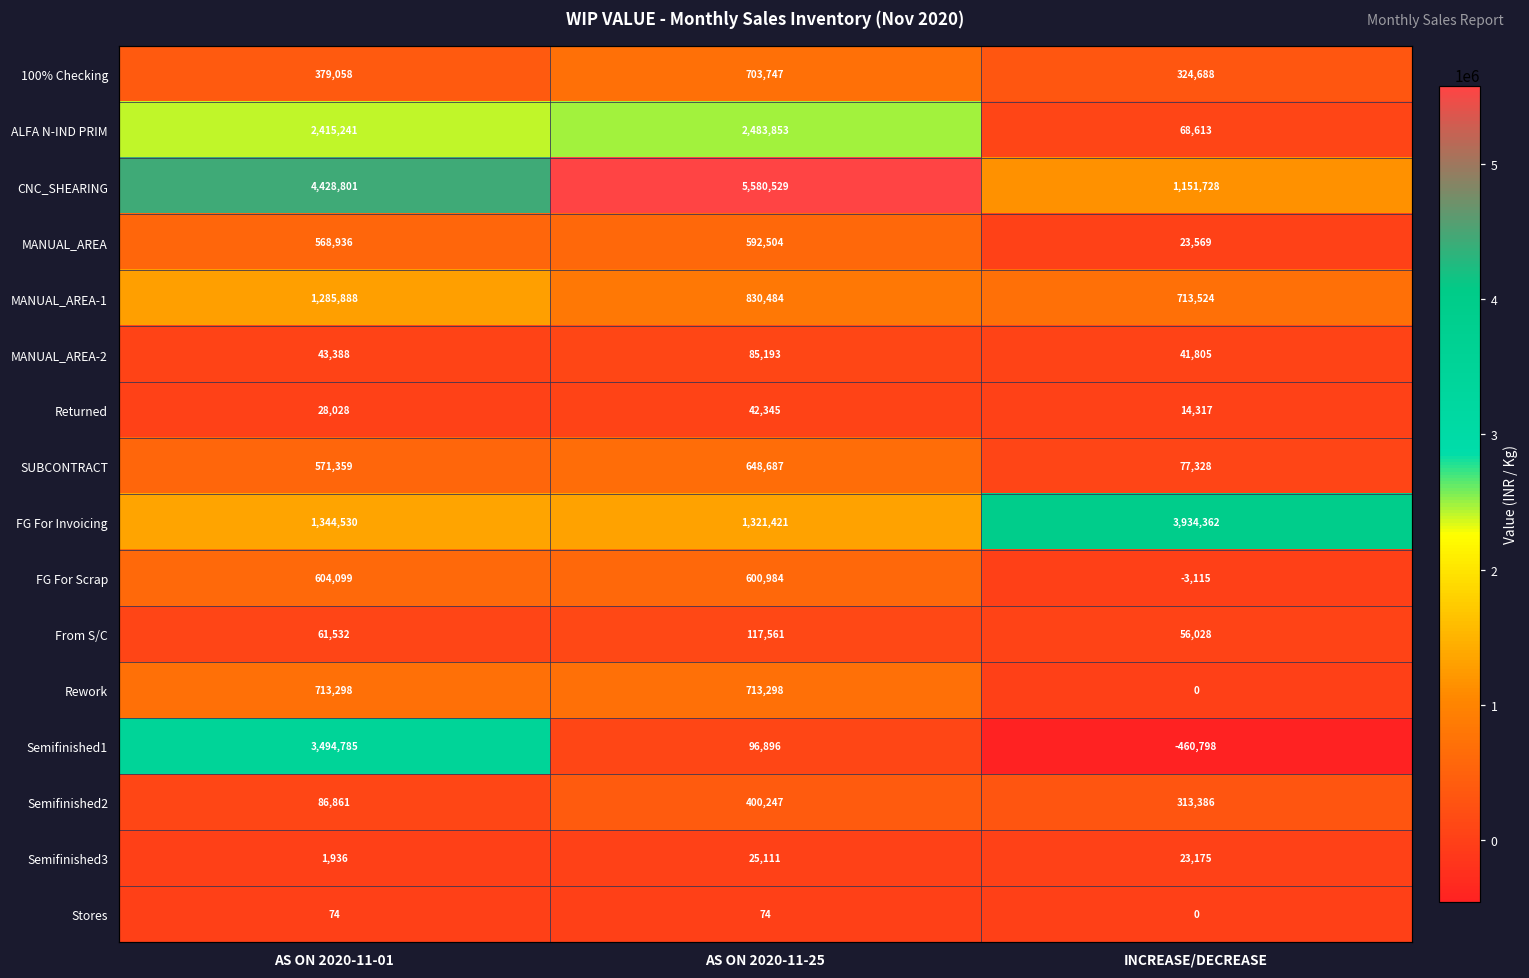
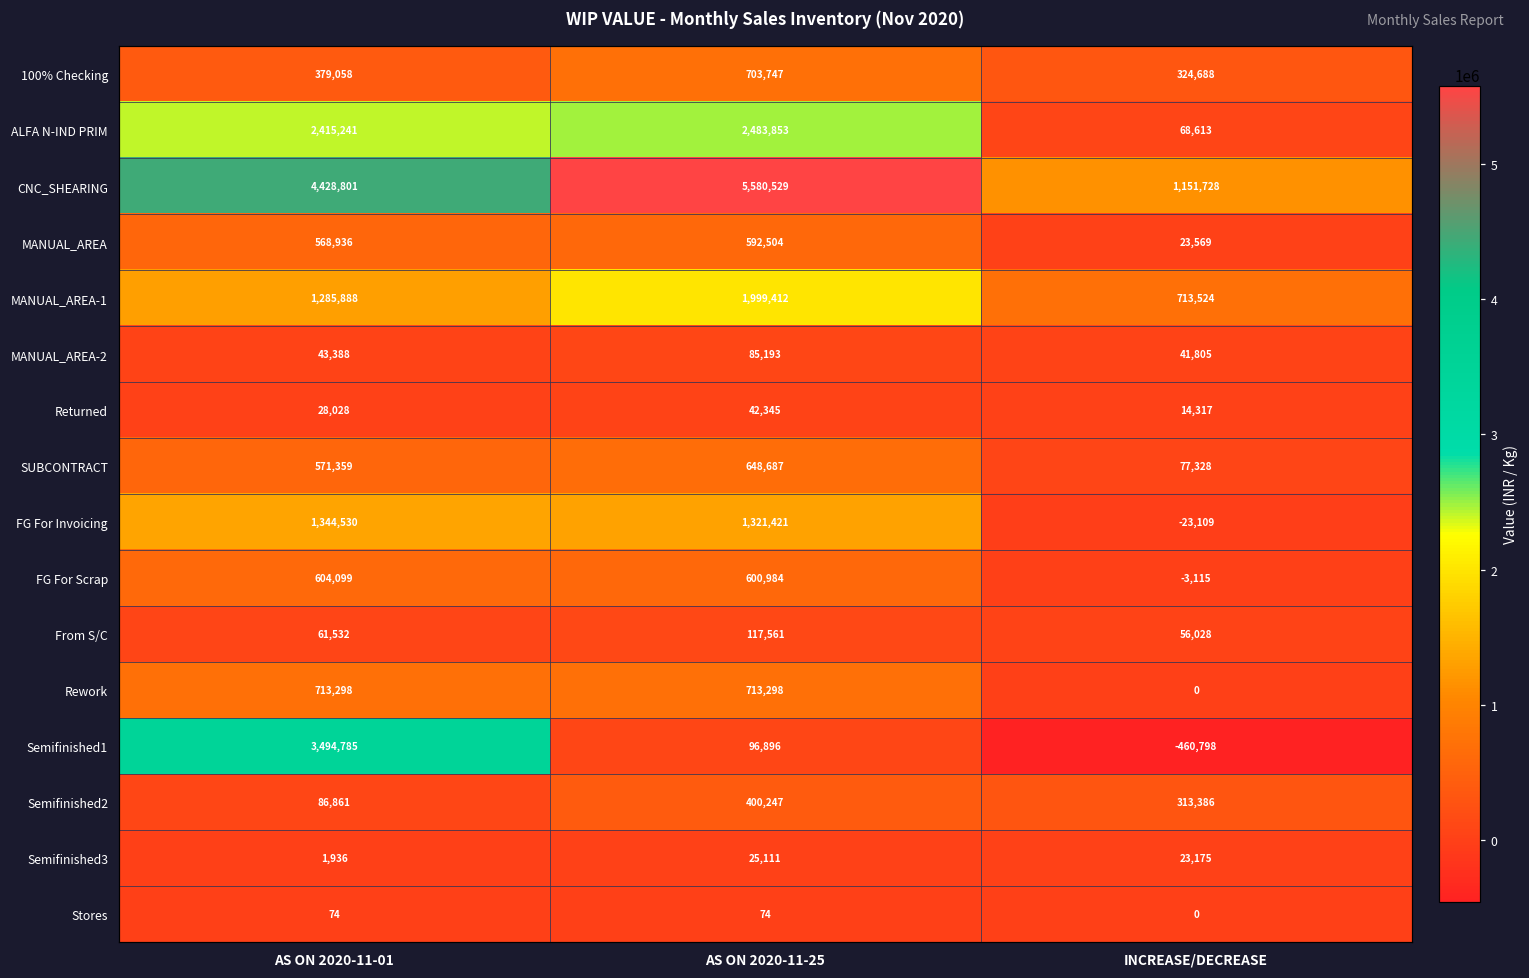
MANUAL_AREA-1, AS ON 2020-11-25: 830,484 -> 1,999,412
FG For Invoicing, INCREASE/DECREASE: 3,934,362 -> -23,109
